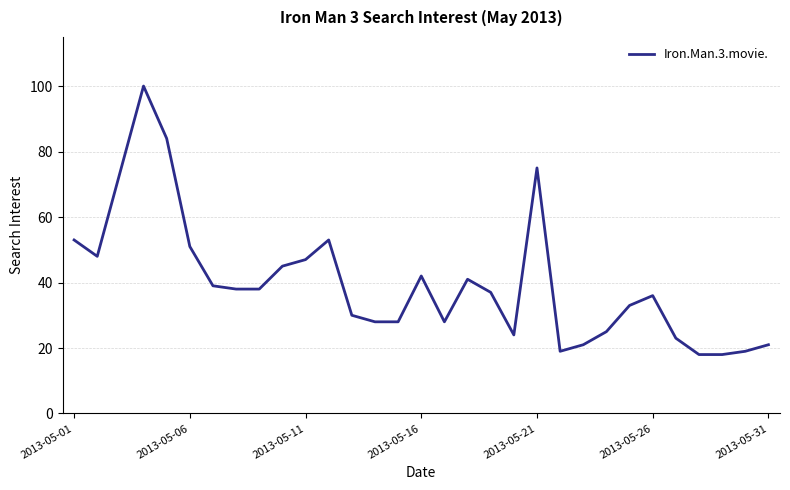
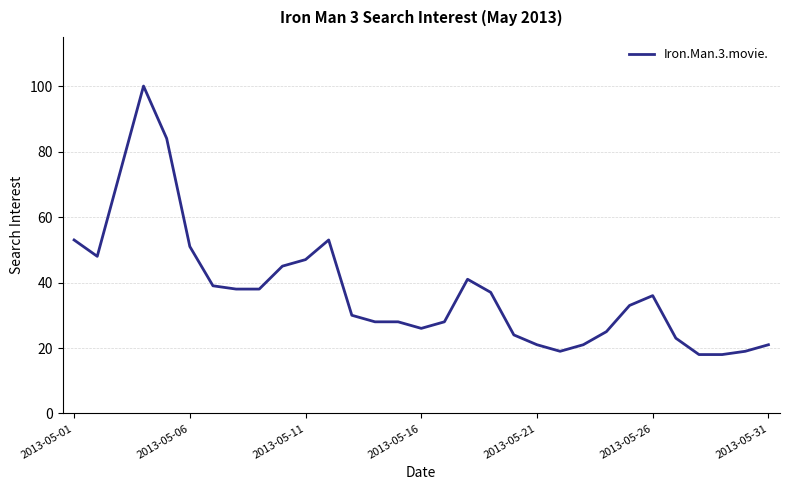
2013-05-16: 42 -> 26
2013-05-21: 75 -> 21
